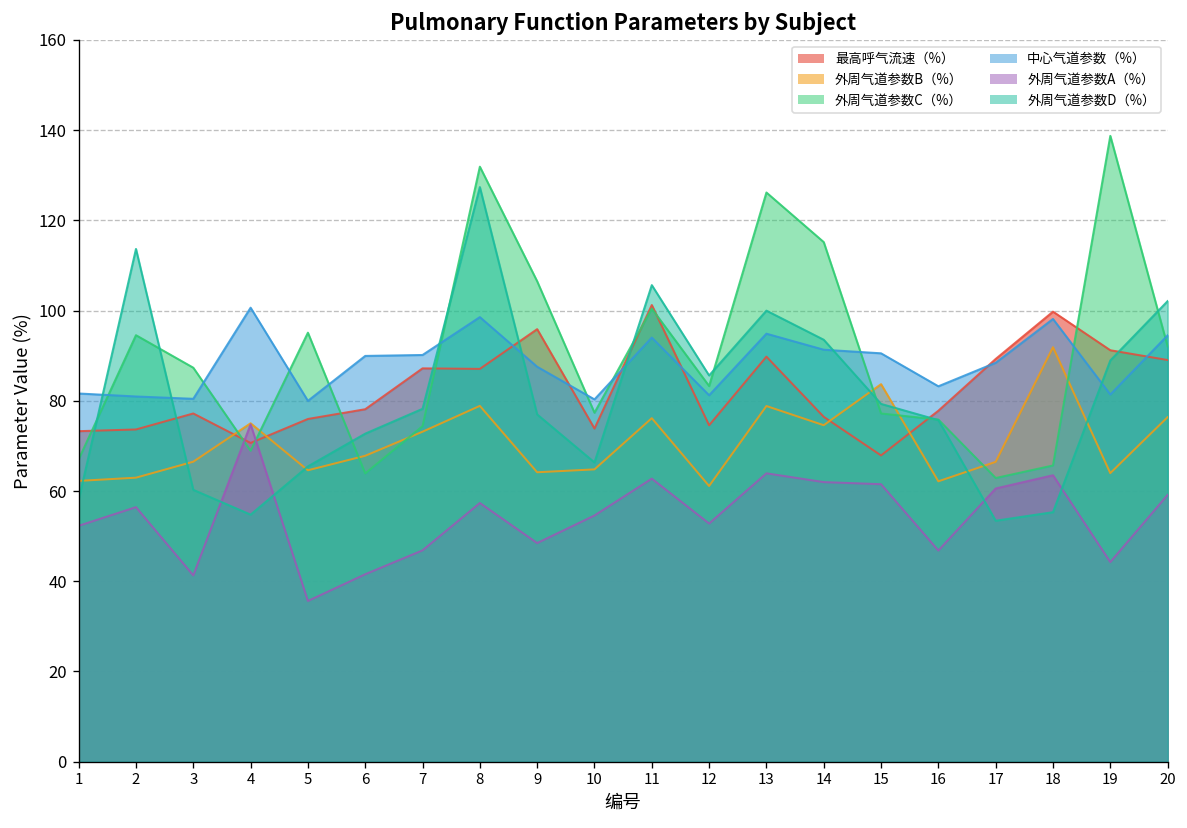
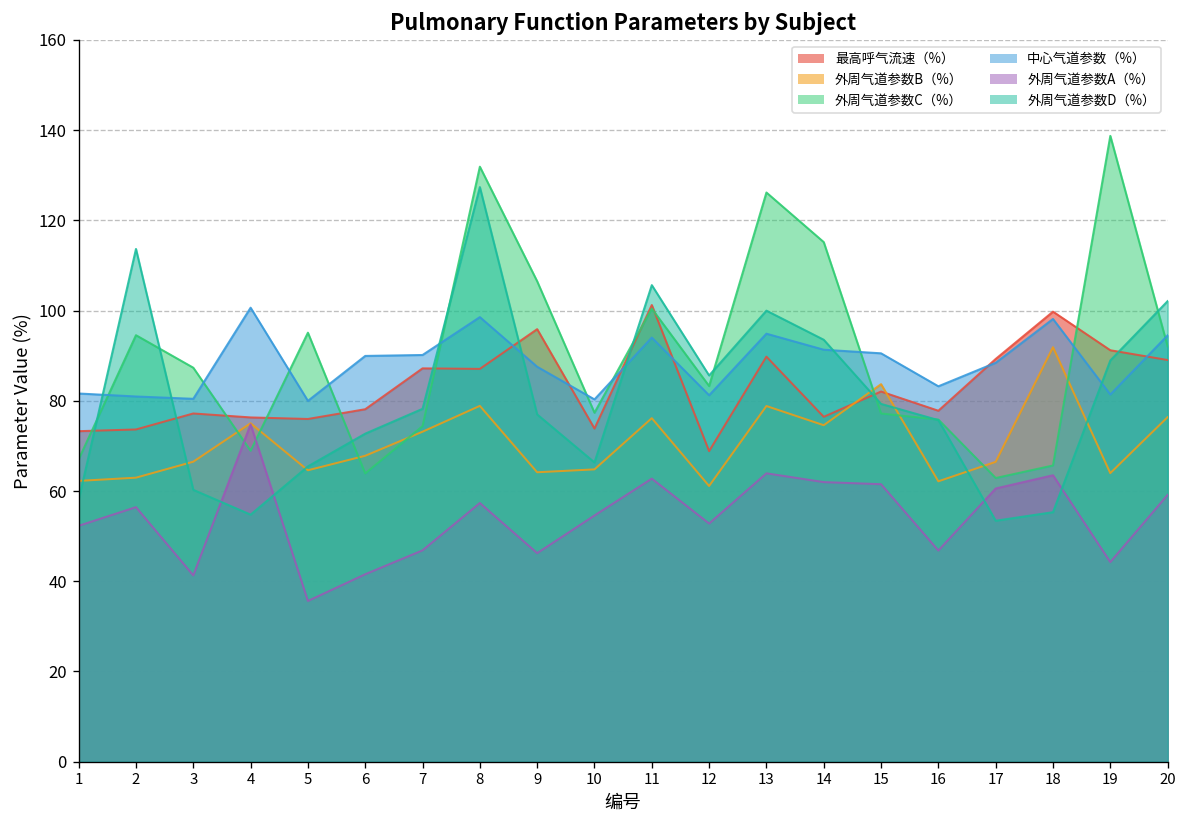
最高呼气流速（%）, 4: 71 -> 76
外周气道参数A（%）, 9: 48 -> 46
最高呼气流速（%）, 12: 75 -> 69
最高呼气流速（%）, 15: 68 -> 82
